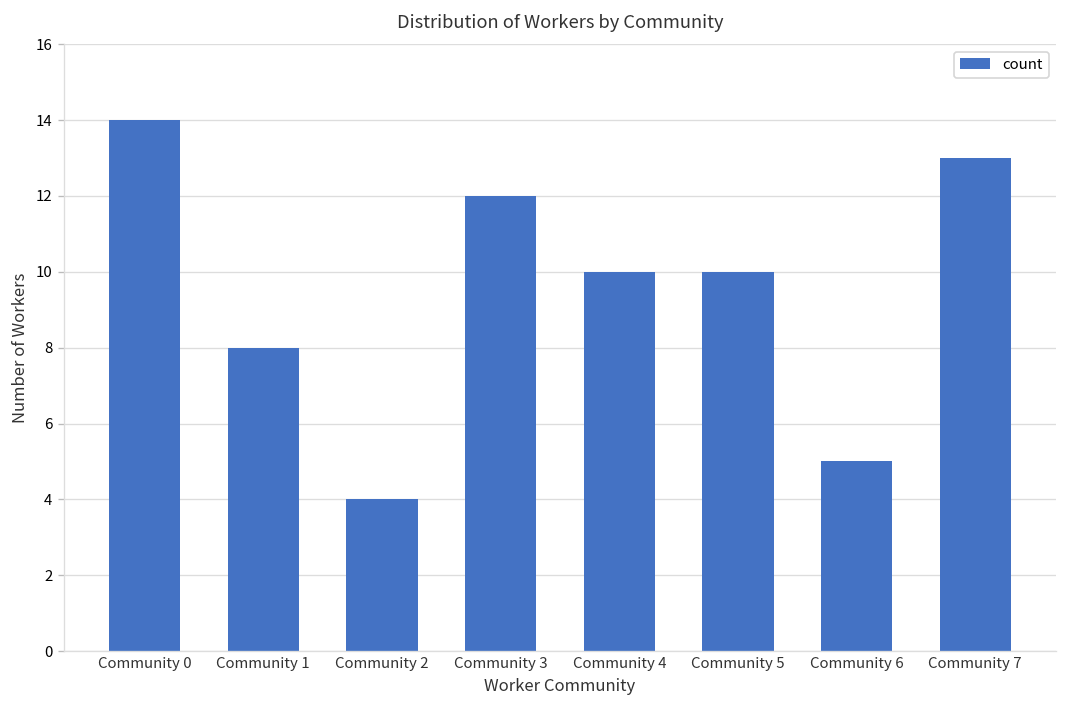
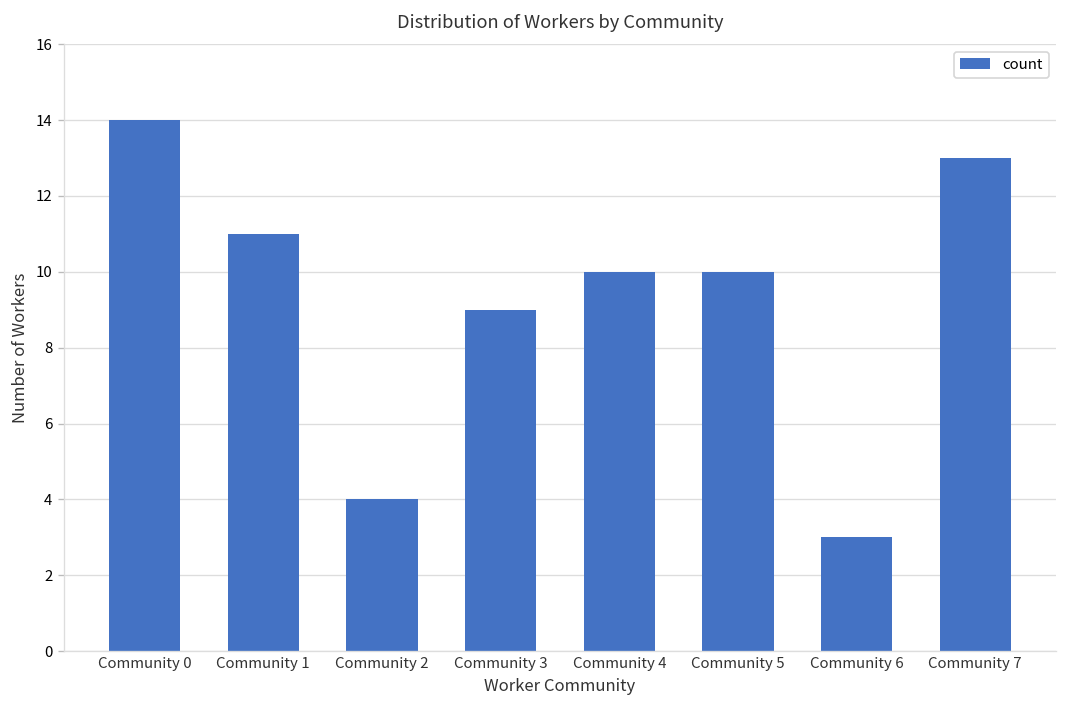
Community 1: 8 -> 11
Community 3: 12 -> 9
Community 6: 5 -> 3
